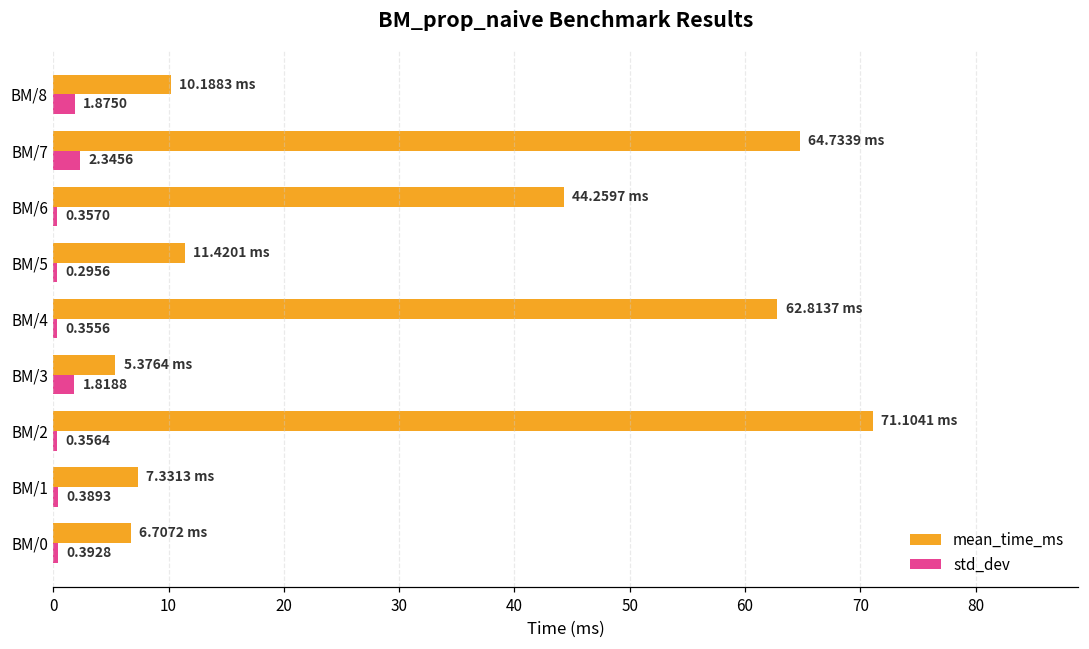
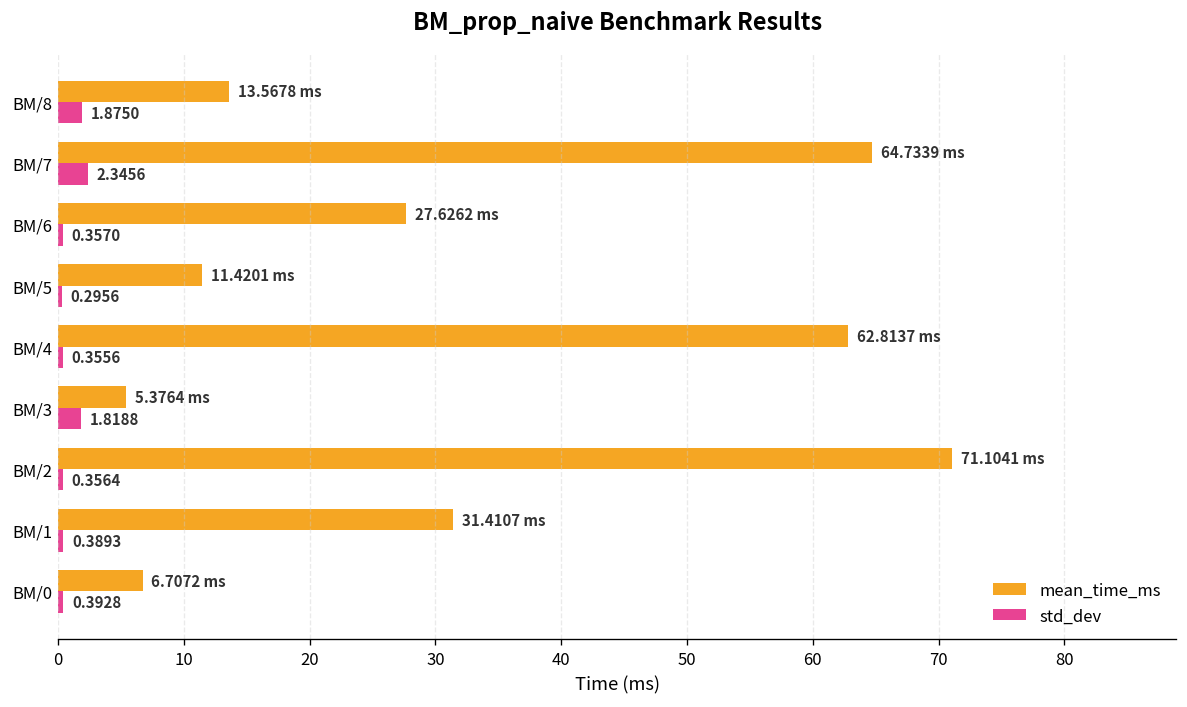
mean_time_ms, BM/8: 10.1883 -> 13.5678
mean_time_ms, BM/6: 44.2597 -> 27.6262
mean_time_ms, BM/1: 7.3313 -> 31.4107
